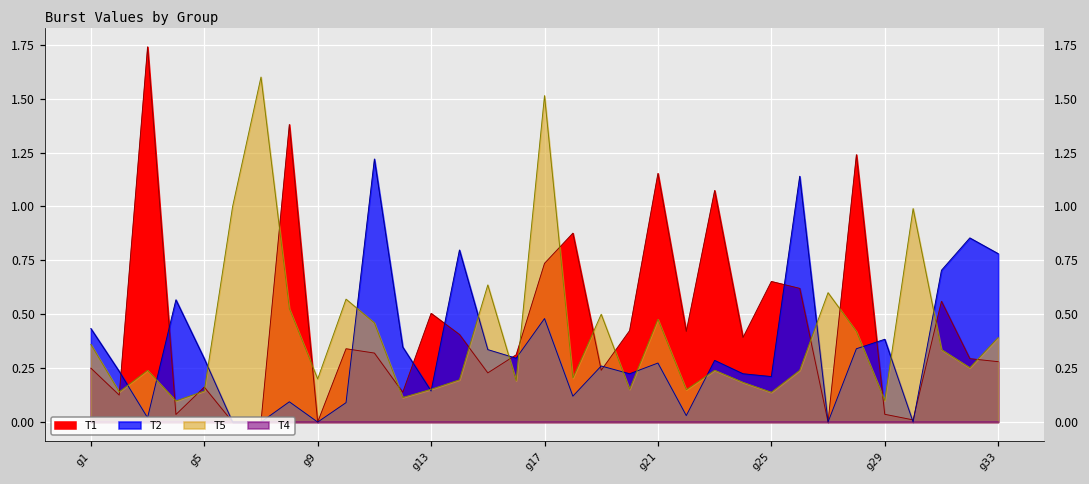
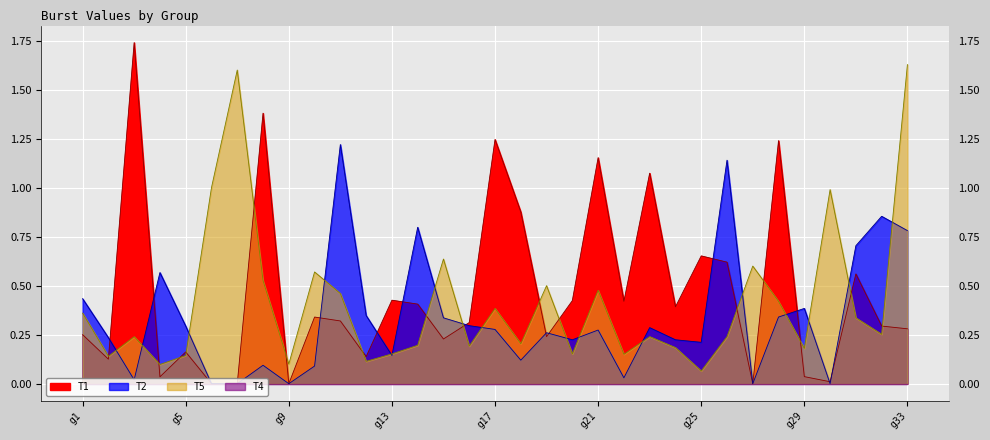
T5, g9: 0.2 -> 0.1
T1, g13: 0.50 -> 0.43
T1, g17: 0.74 -> 1.25
T2, g17: 0.48 -> 0.28
T5, g17: 1.51 -> 0.38
T5, g25: 0.14 -> 0.07
T5, g29: 0.10 -> 0.18
T5, g33: 0.39 -> 1.63
